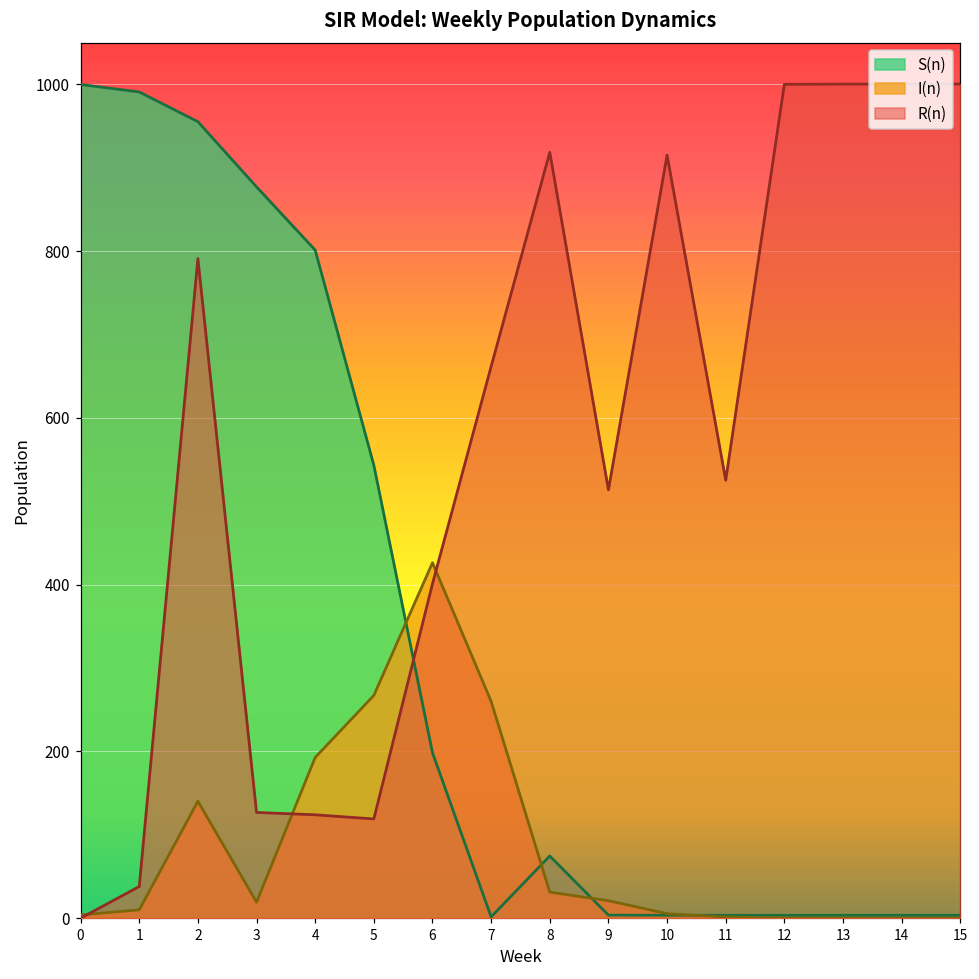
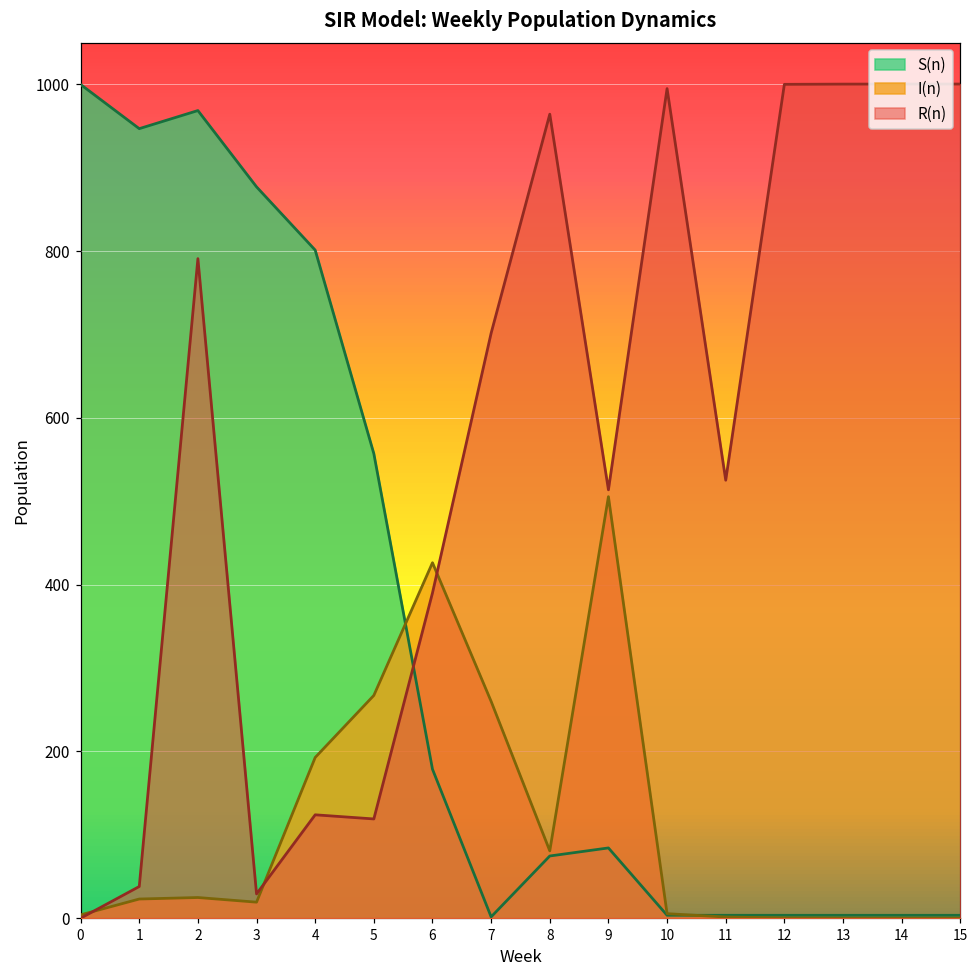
S(n), 1: 990 -> 950
I(n), 1: 10 -> 20
S(n), 2: 960 -> 970
I(n), 2: 140 -> 20
R(n), 3: 130 -> 30
S(n), 5: 540 -> 560
S(n), 6: 200 -> 180
R(n), 6: 400 -> 390
R(n), 7: 660 -> 700
I(n), 8: 30 -> 80
R(n), 8: 920 -> 960
S(n), 9: 0 -> 80
I(n), 9: 20 -> 510
R(n), 10: 920 -> 1000
